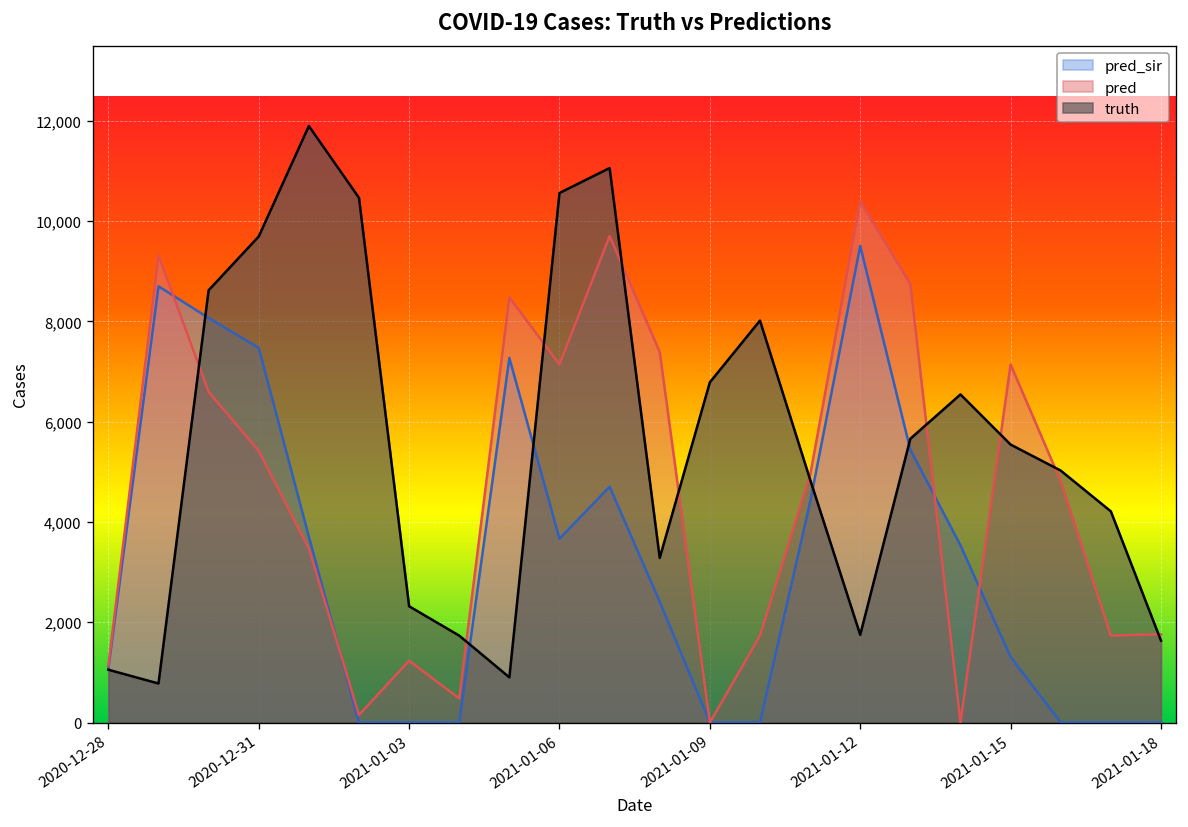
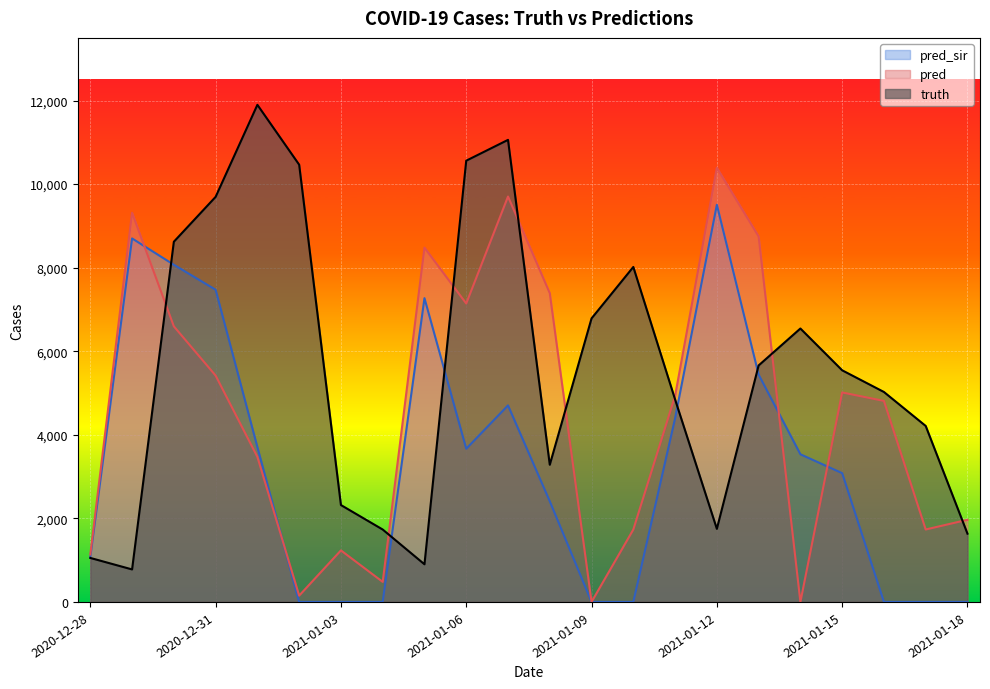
pred_sir, 2021-01-15: 1,300 -> 3,100
pred, 2021-01-15: 7,100 -> 5,000
pred, 2021-01-18: 1,800 -> 2,000
